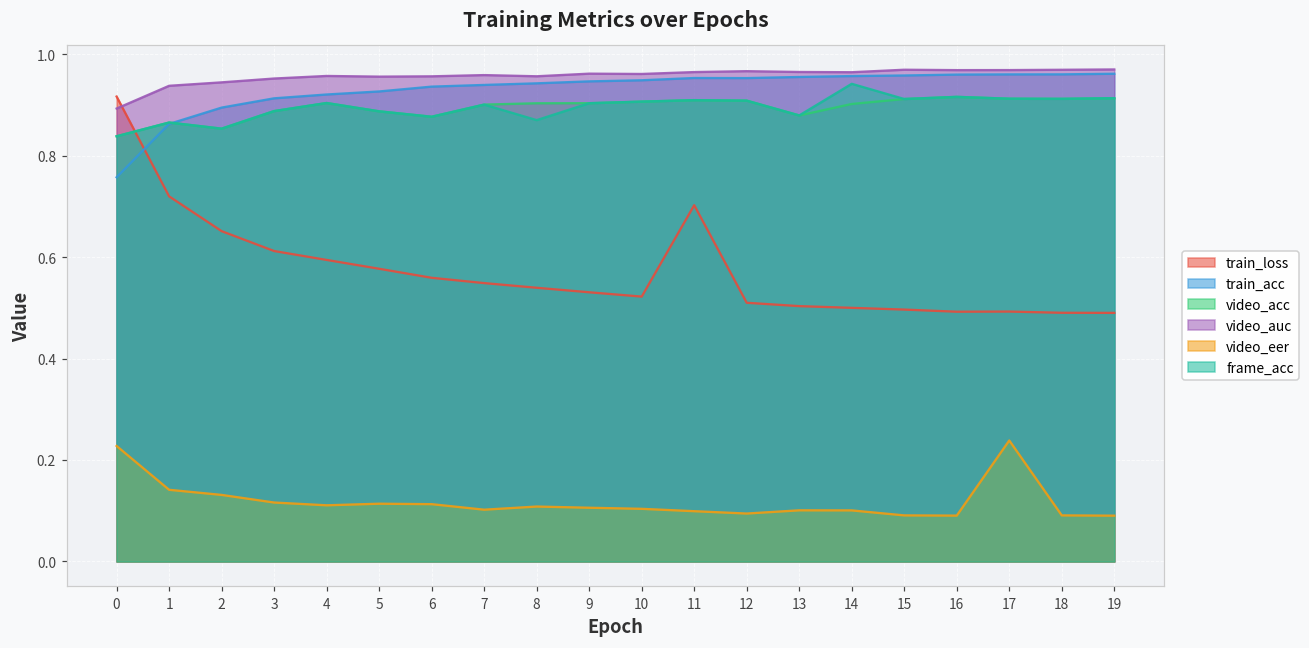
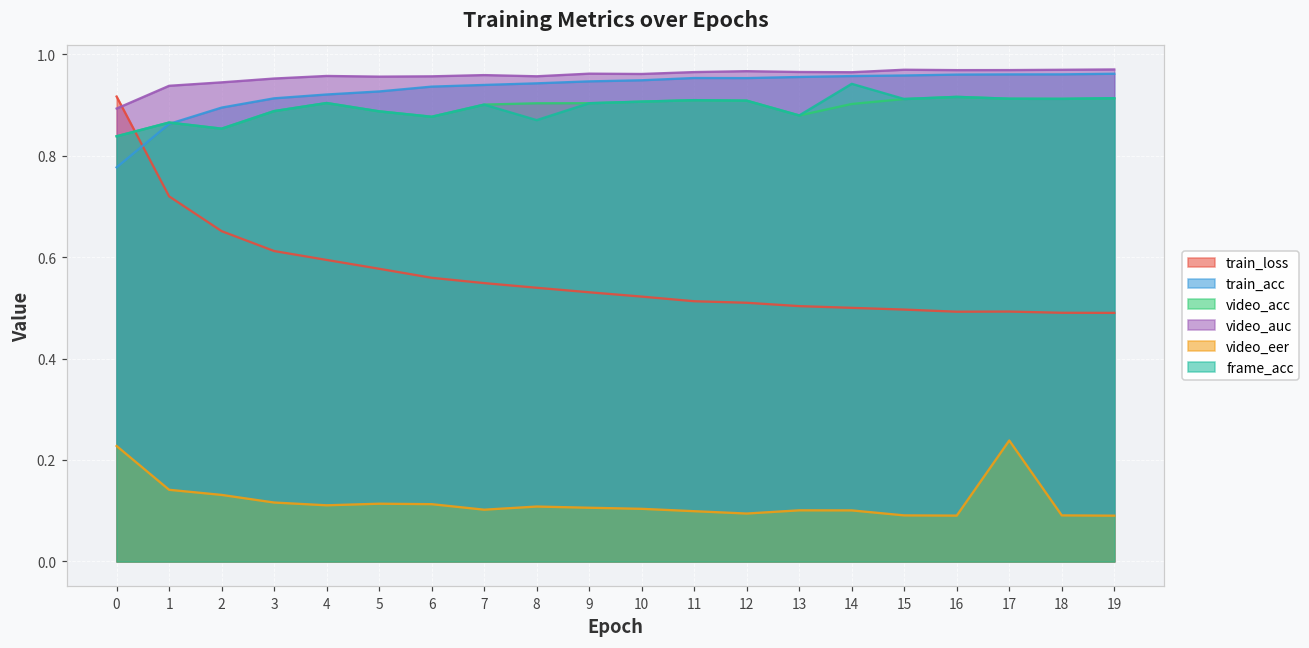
train_acc, 0: 0.76 -> 0.78
train_loss, 11: 0.70 -> 0.51
